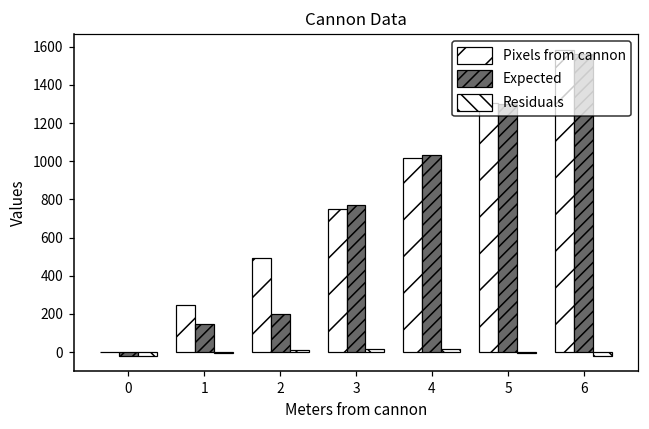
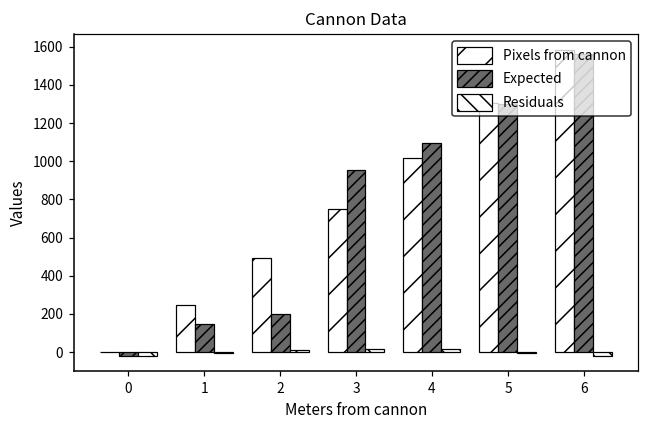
Expected, 3: 770 -> 950
Expected, 4: 1030 -> 1090
